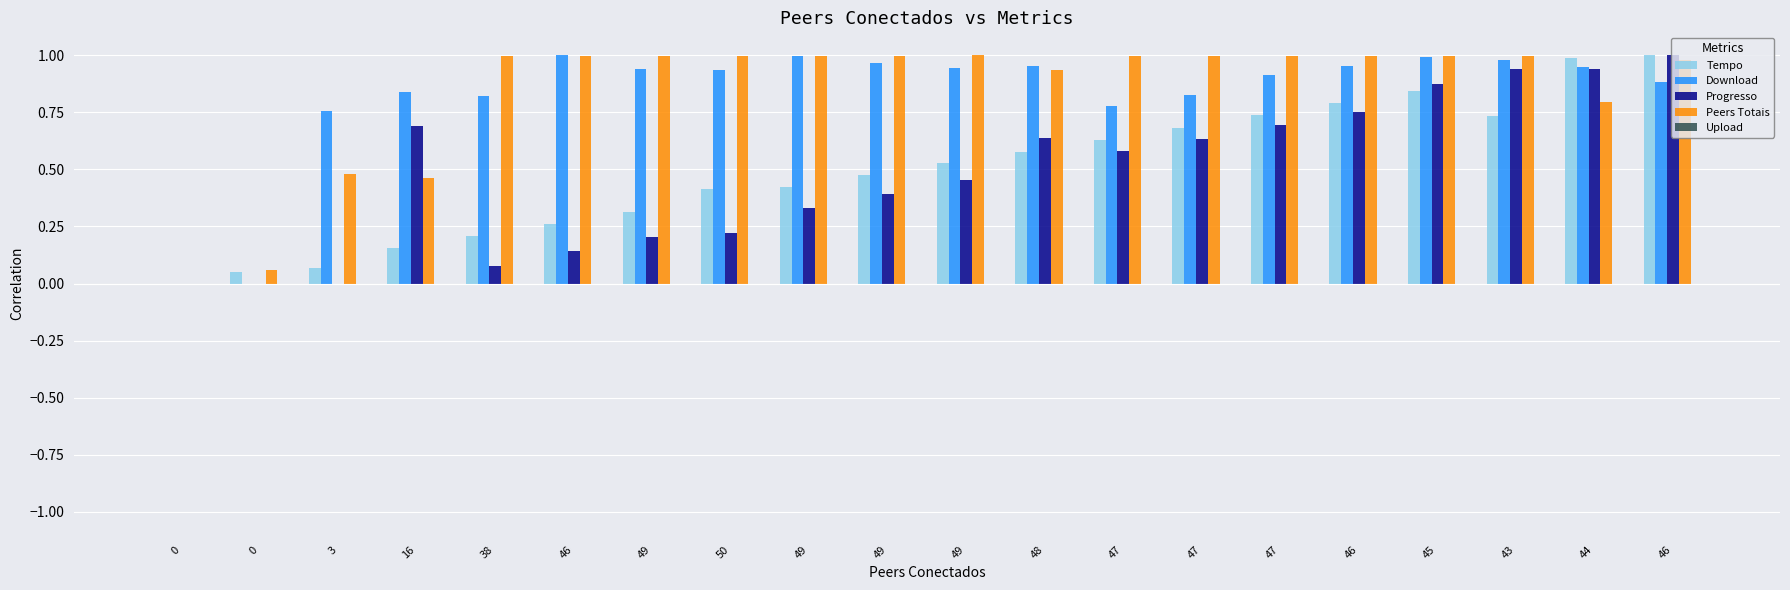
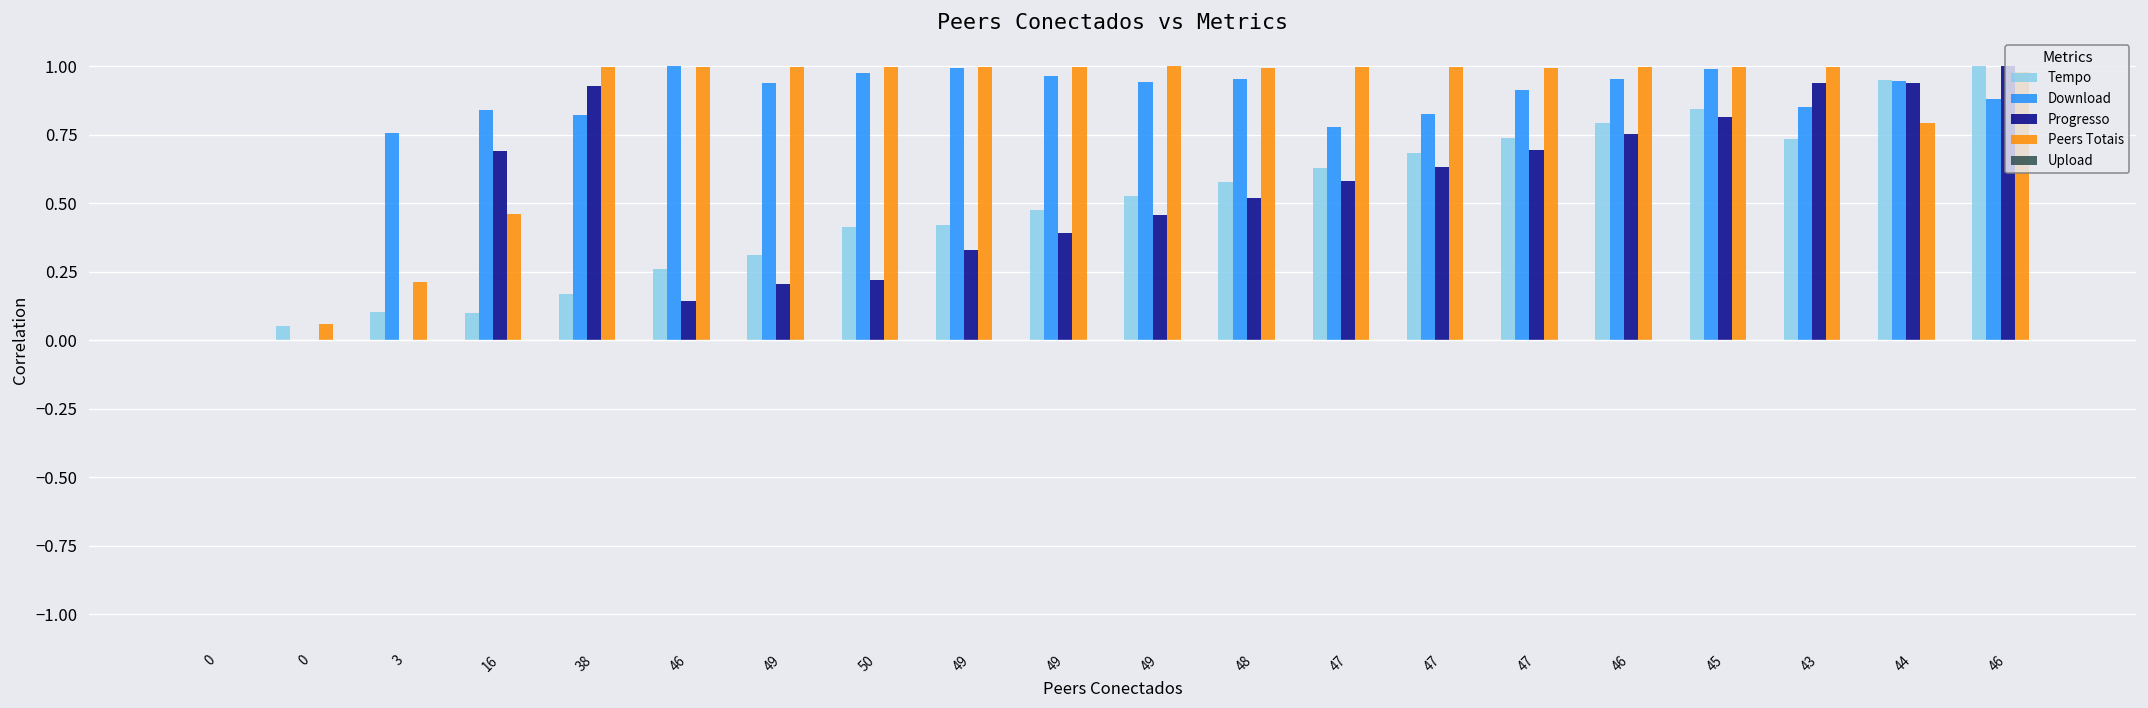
Tempo, 3: 0.07 -> 0.10
Peers Totais, 3: 0.48 -> 0.21
Tempo, 16: 0.16 -> 0.10
Tempo, 38: 0.21 -> 0.17
Progresso, 38: 0.08 -> 0.93
Download, 50: 0.94 -> 0.98
Progresso, 48: 0.64 -> 0.52
Peers Totais, 48: 0.93 -> 0.99
Progresso, 45: 0.87 -> 0.81
Download, 43: 0.98 -> 0.85
Tempo, 44: 0.99 -> 0.95
